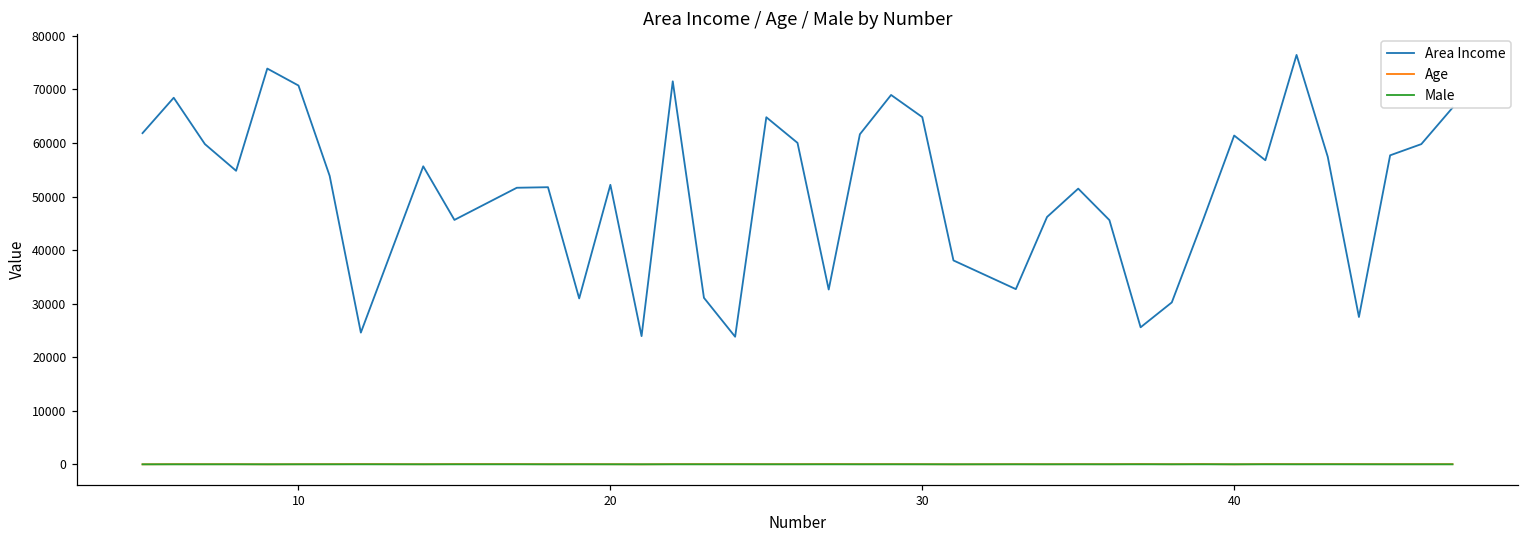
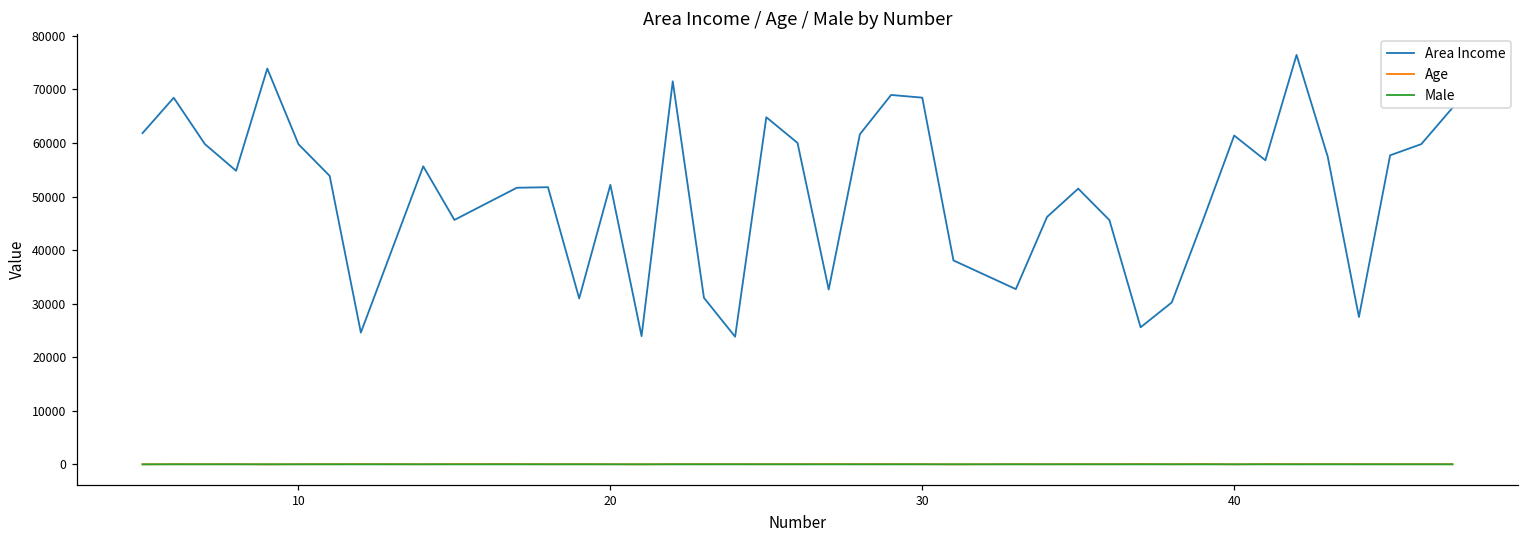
Area Income, 10: 71000 -> 60000
Area Income, 30: 65000 -> 68000
